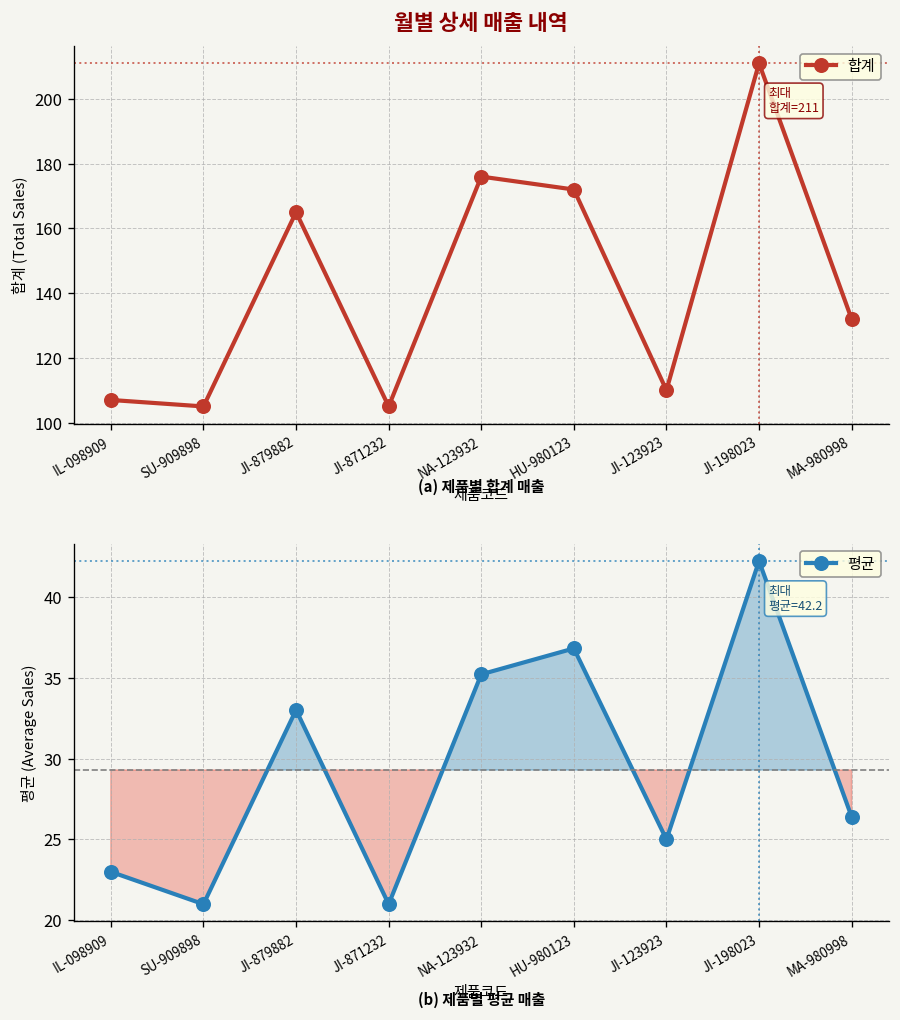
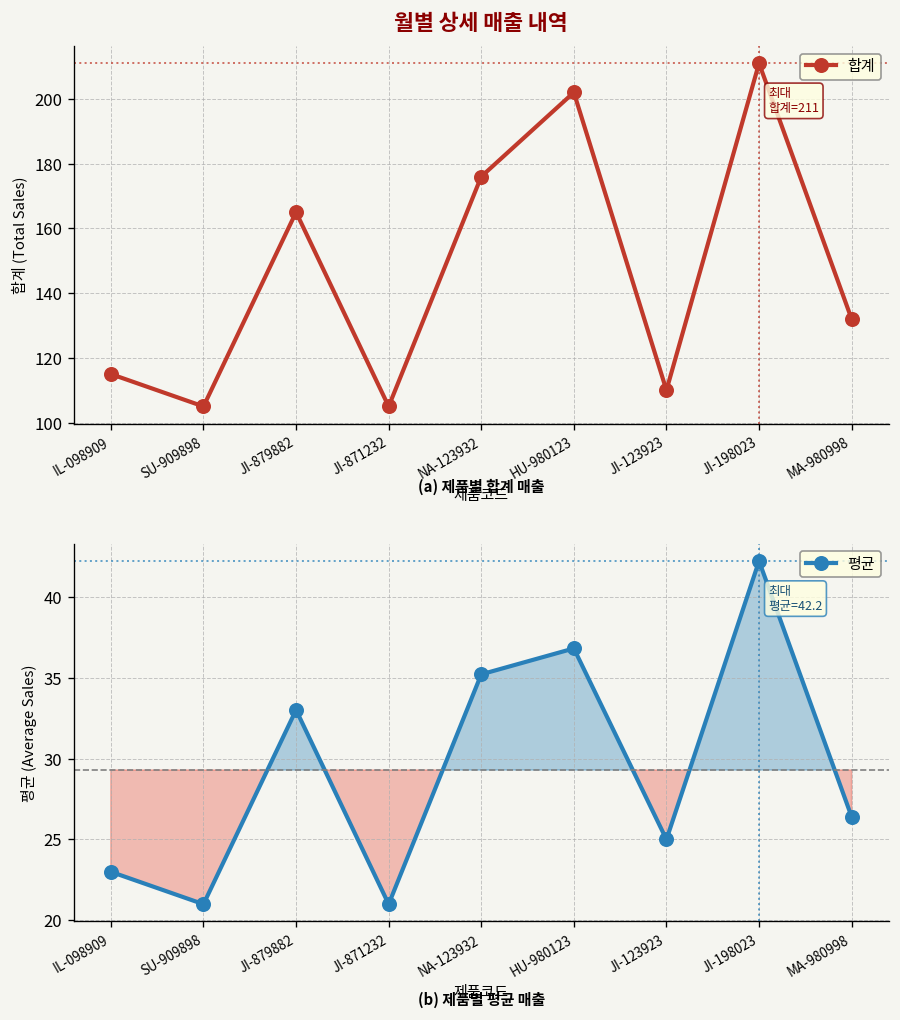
월별 상세 매출 내역, IL-098909: 107 -> 115
월별 상세 매출 내역, HU-980123: 172 -> 202
